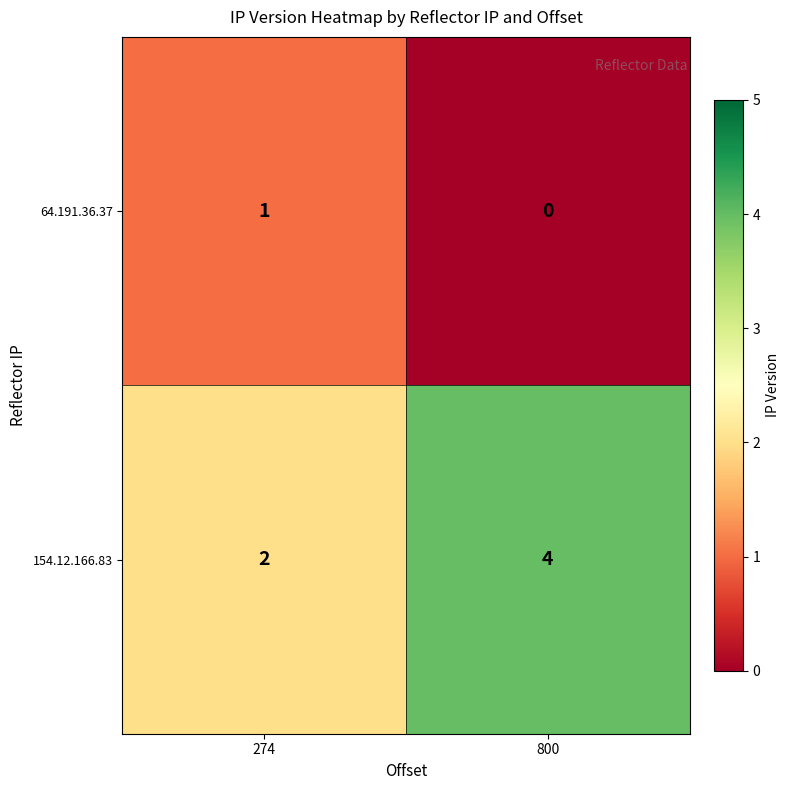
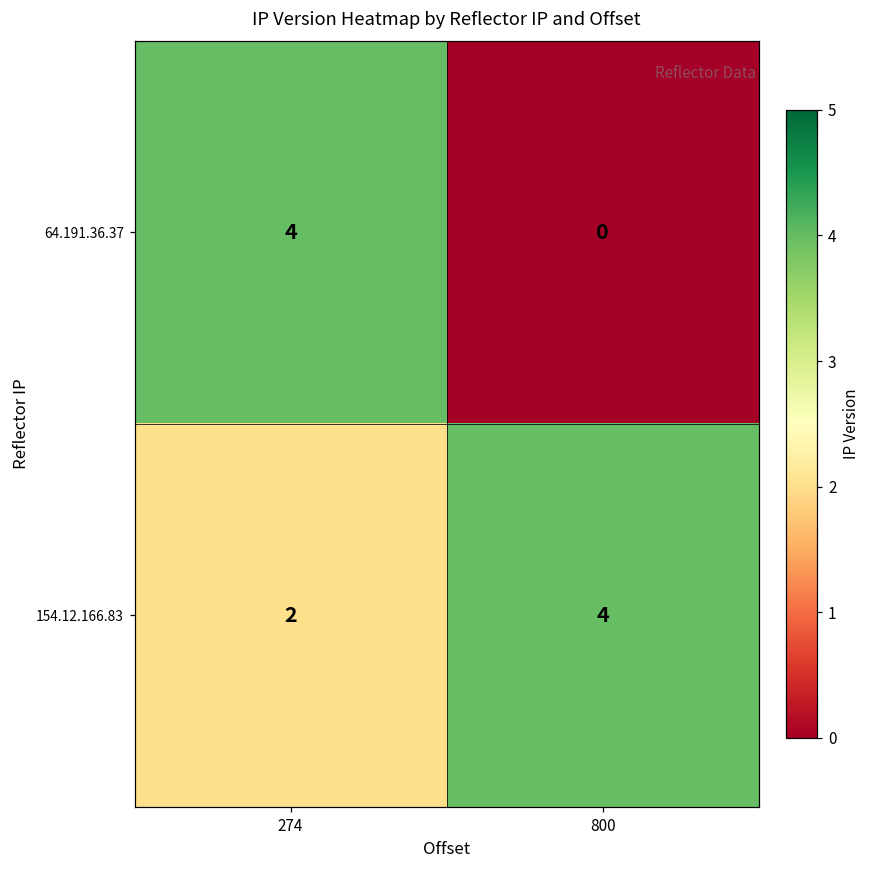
64.191.36.37, 274: 1 -> 4
